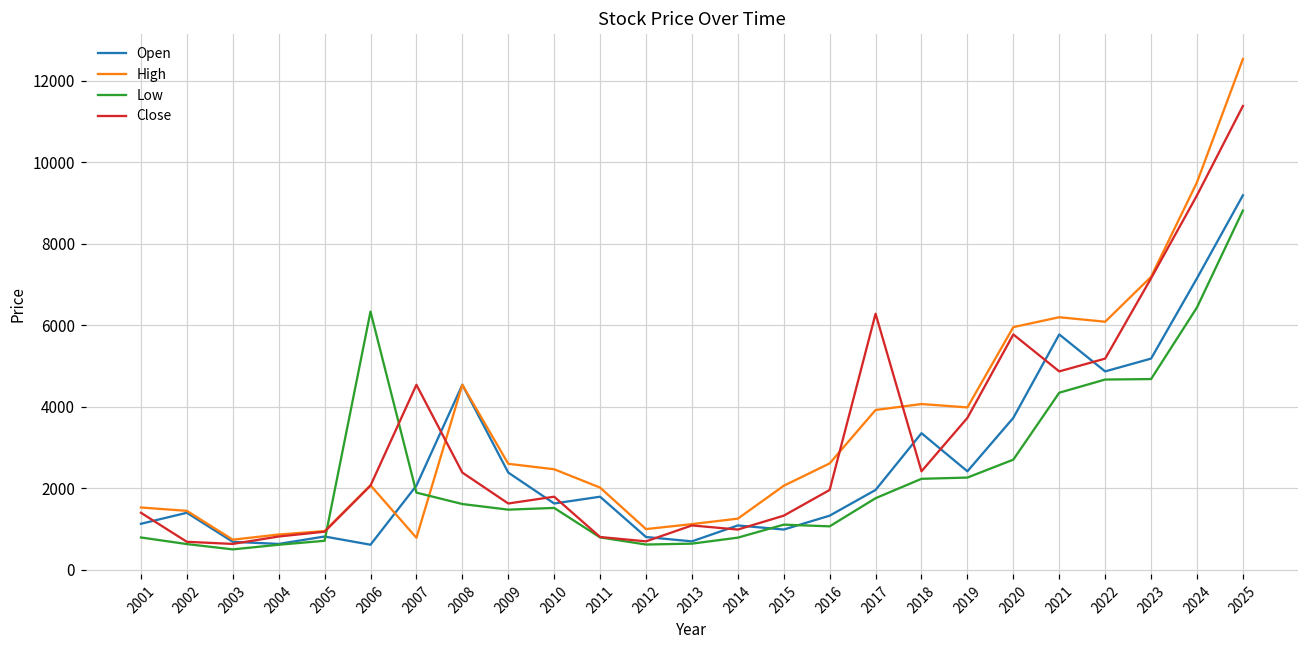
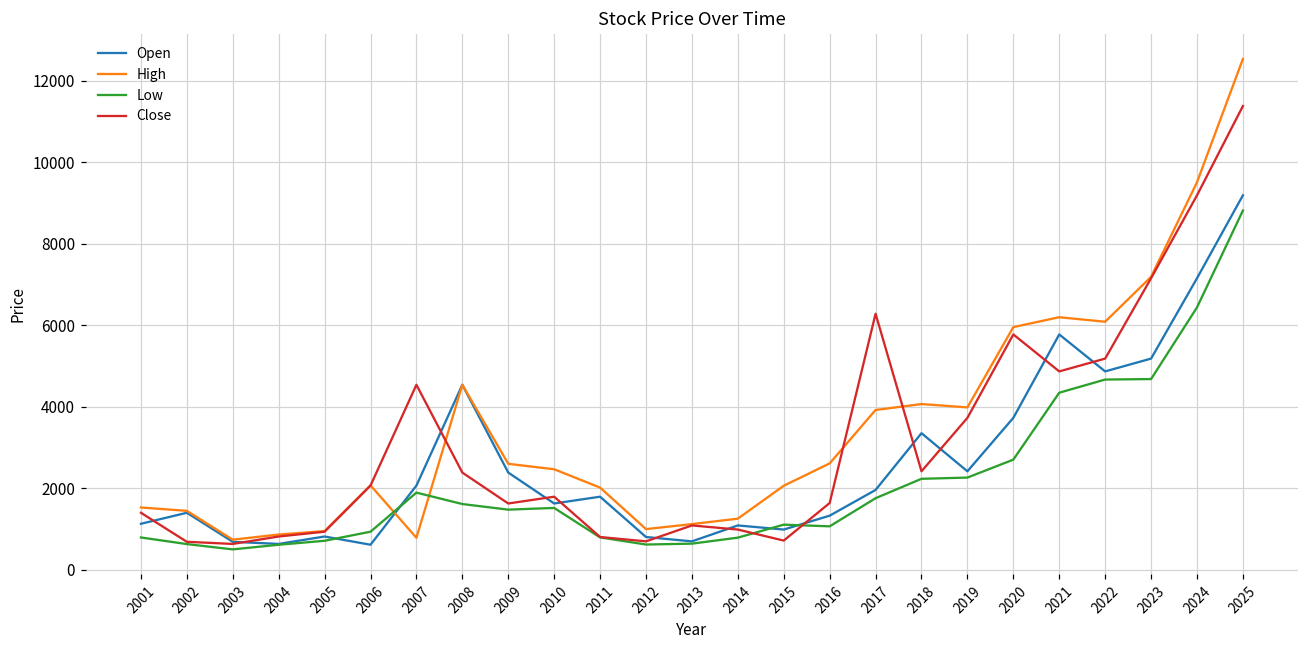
Low, 2006: 6300 -> 900
Close, 2015: 1300 -> 700
Close, 2016: 2000 -> 1600
